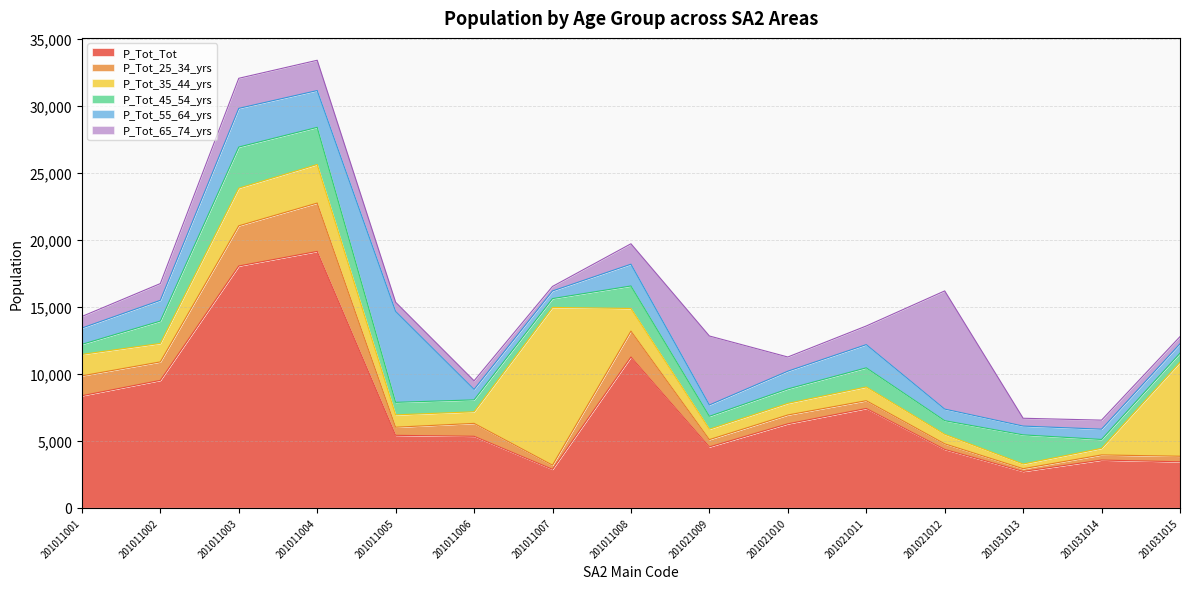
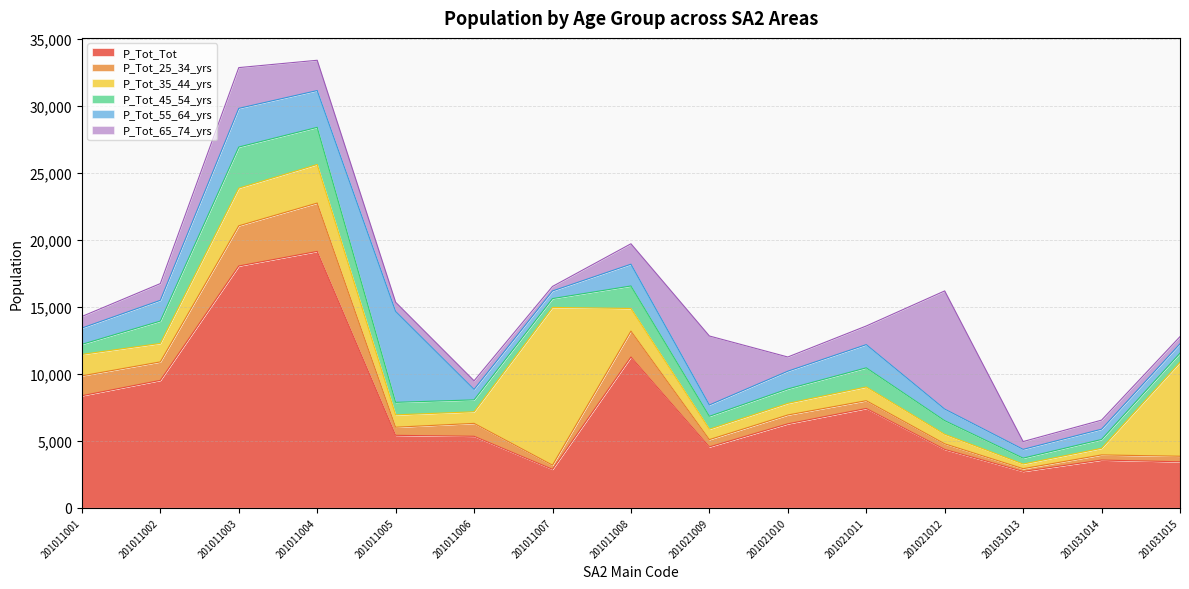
P_Tot_65_74_yrs, 201011003: 2,200 -> 3,000
P_Tot_45_54_yrs, 201031013: 2,200 -> 400
